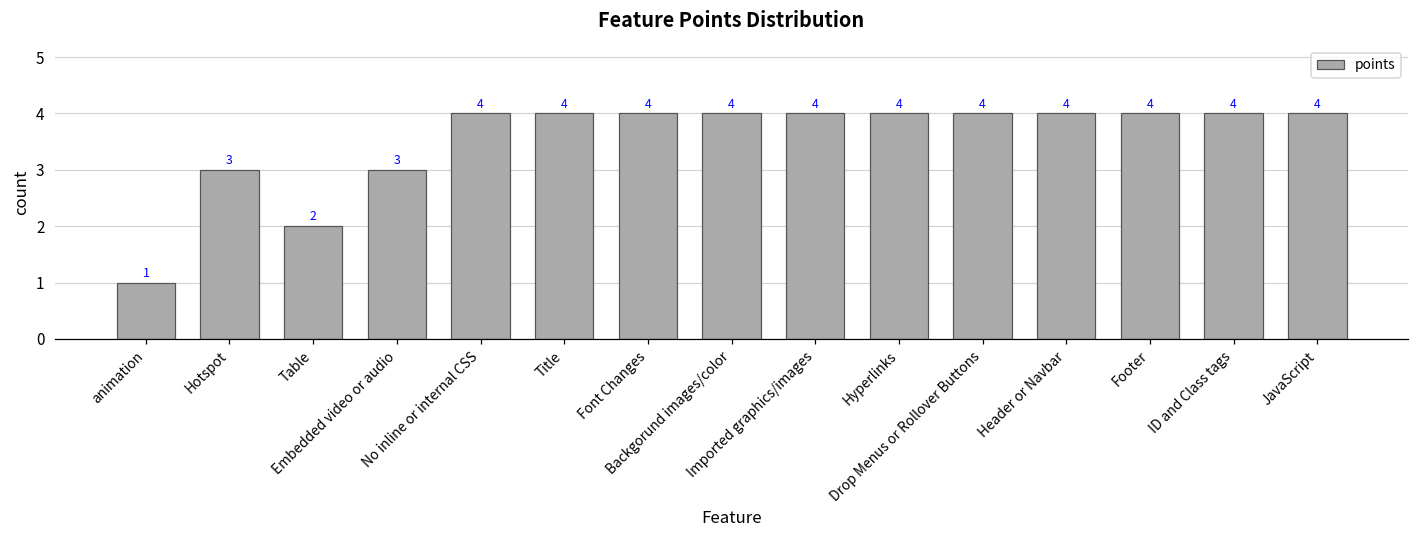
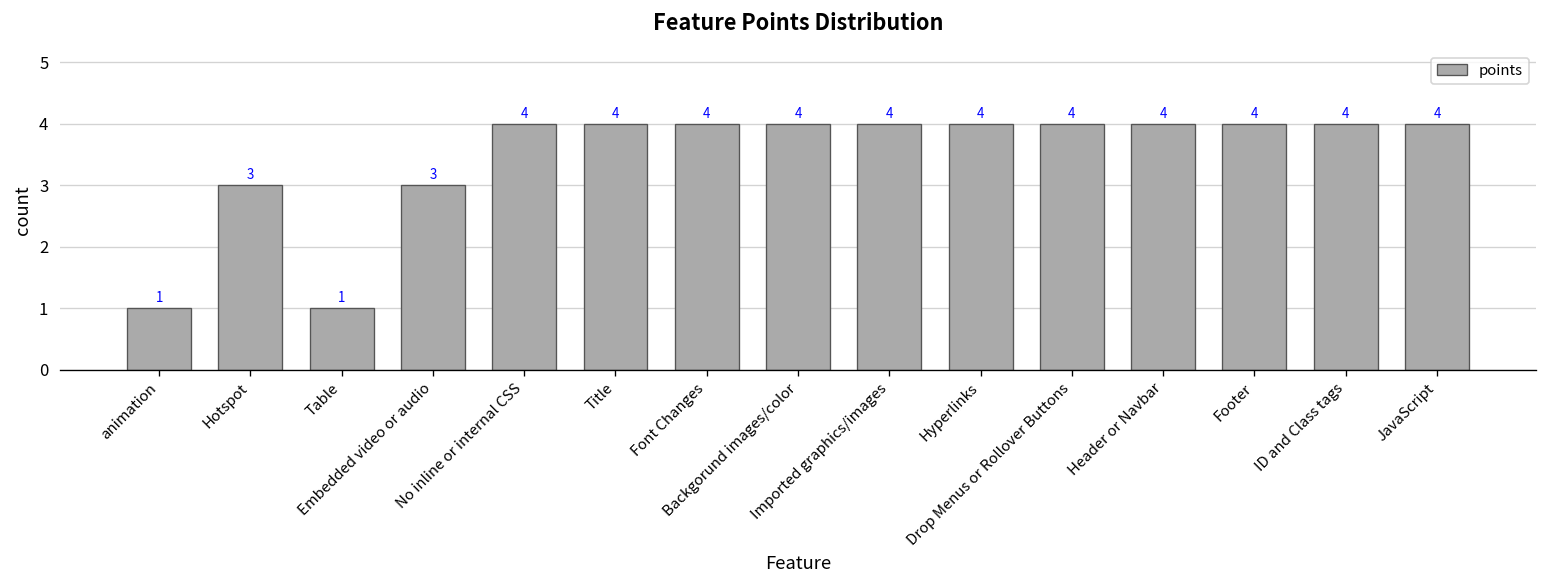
Table: 2 -> 1
